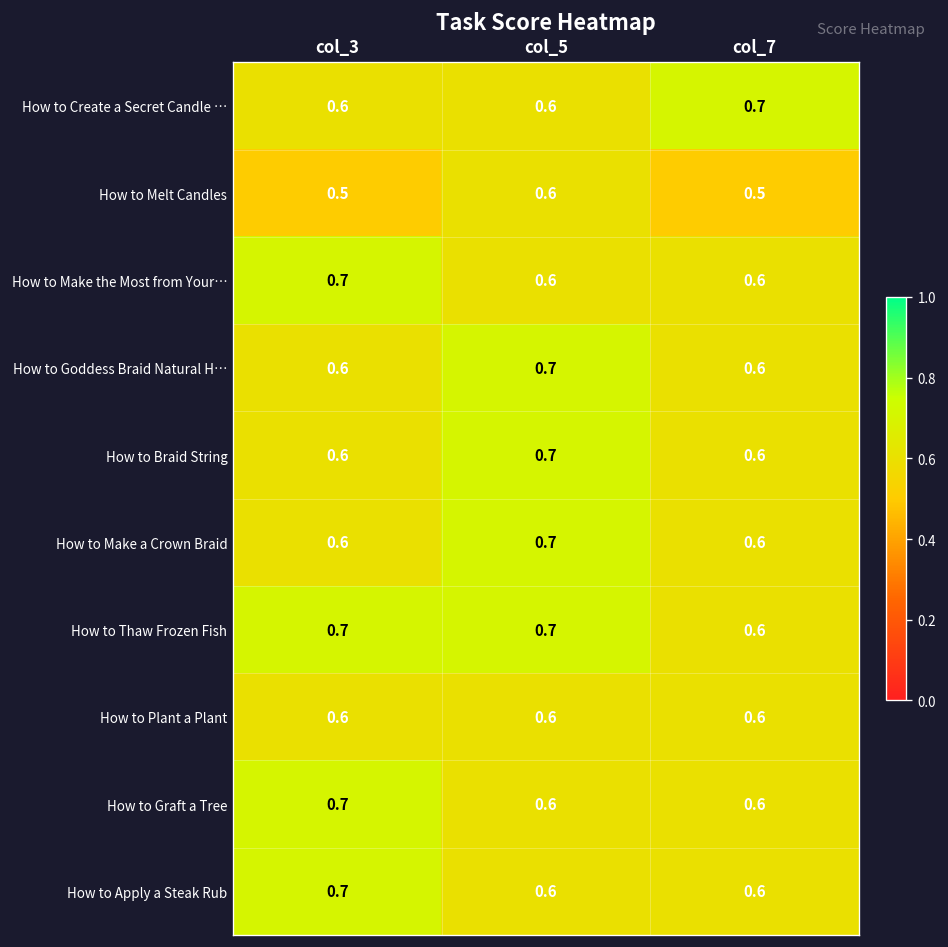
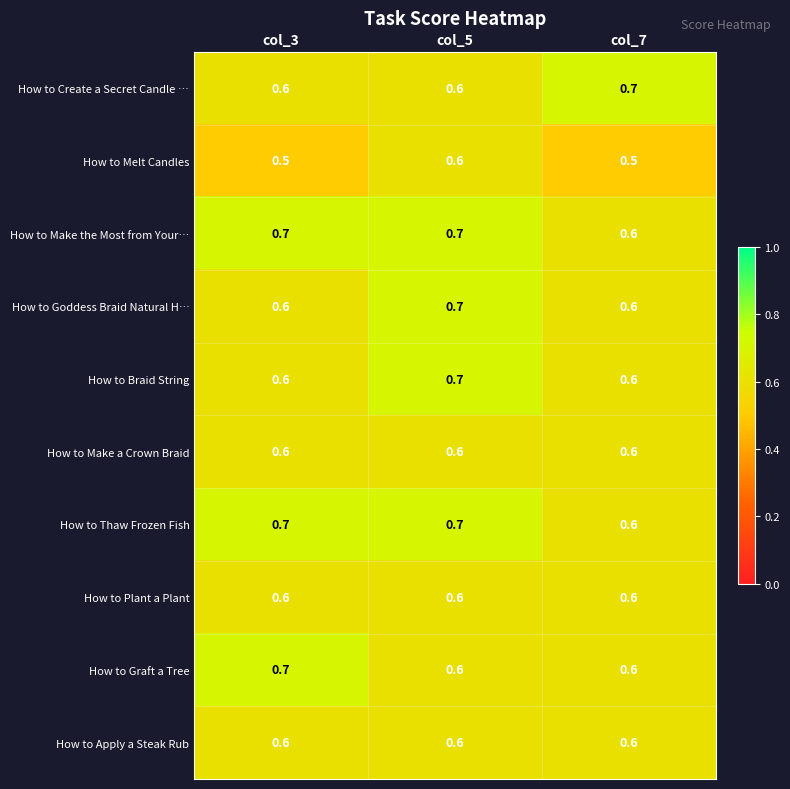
How to Make the Most from Your…, col_5: 0.6 -> 0.7
How to Make a Crown Braid, col_5: 0.7 -> 0.6
How to Apply a Steak Rub, col_3: 0.7 -> 0.6
